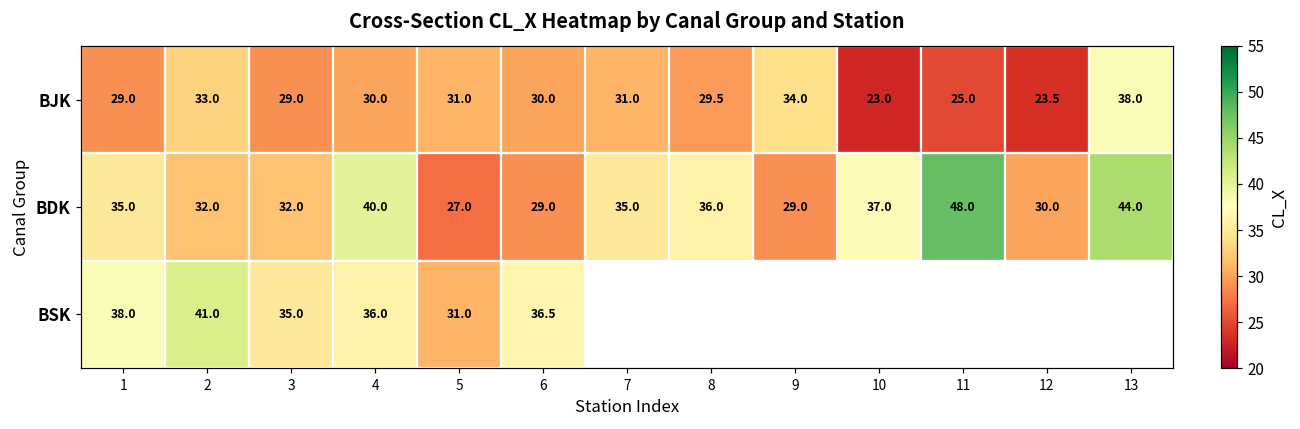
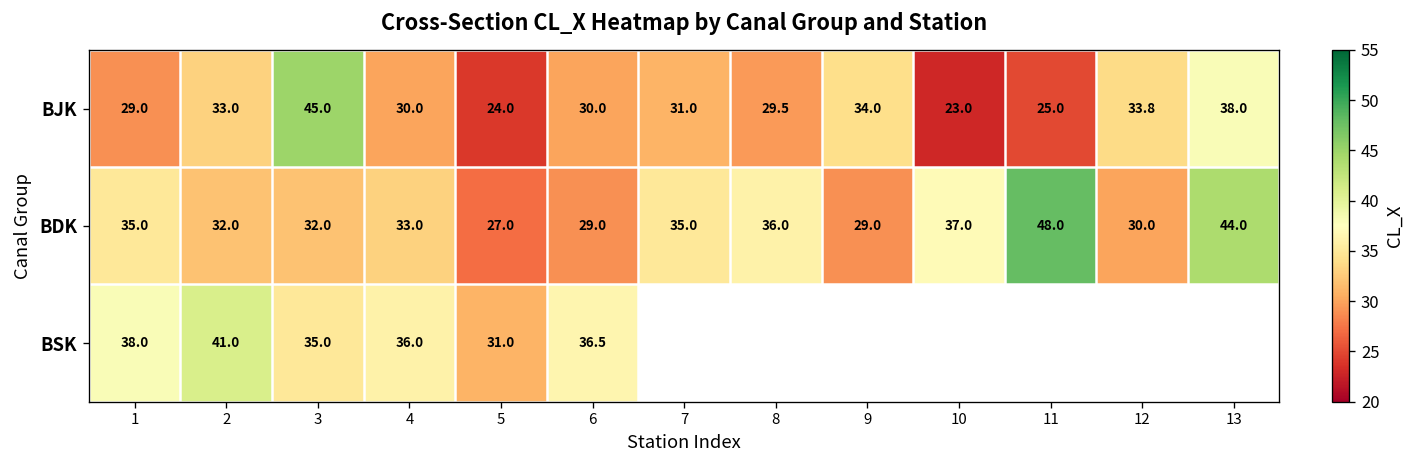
BJK, 3: 29.0 -> 45.0
BJK, 5: 31.0 -> 24.0
BJK, 12: 23.5 -> 33.8
BDK, 4: 40.0 -> 33.0
